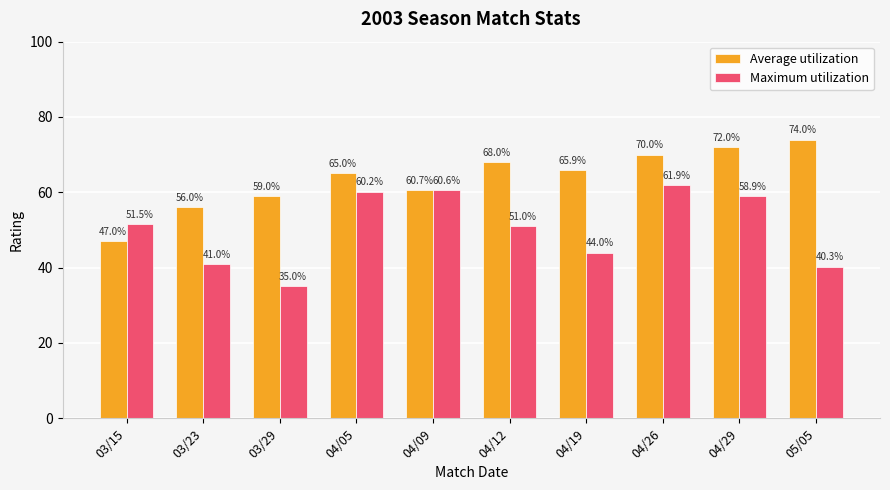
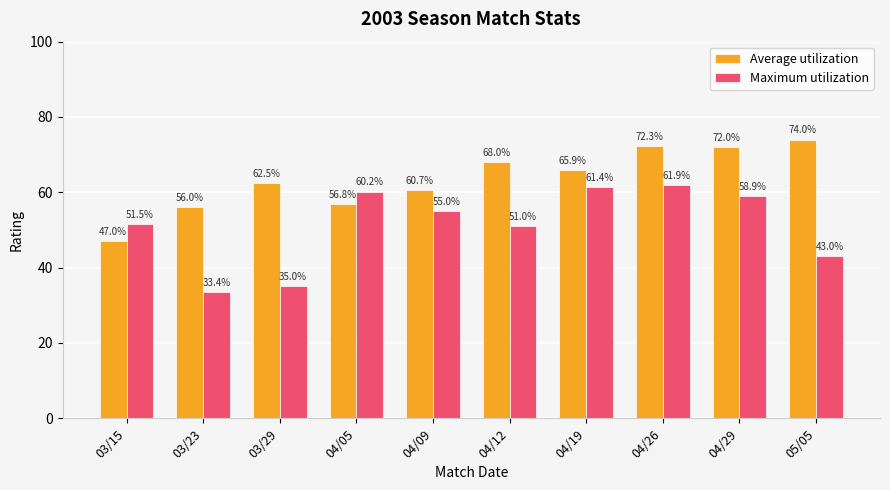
Maximum utilization, 03/23: 41.0% -> 33.4%
Average utilization, 03/29: 59.0% -> 62.5%
Average utilization, 04/05: 65.0% -> 56.8%
Maximum utilization, 04/09: 60.6% -> 55.0%
Maximum utilization, 04/19: 44.0% -> 61.4%
Average utilization, 04/26: 70.0% -> 72.3%
Maximum utilization, 05/05: 40.3% -> 43.0%
